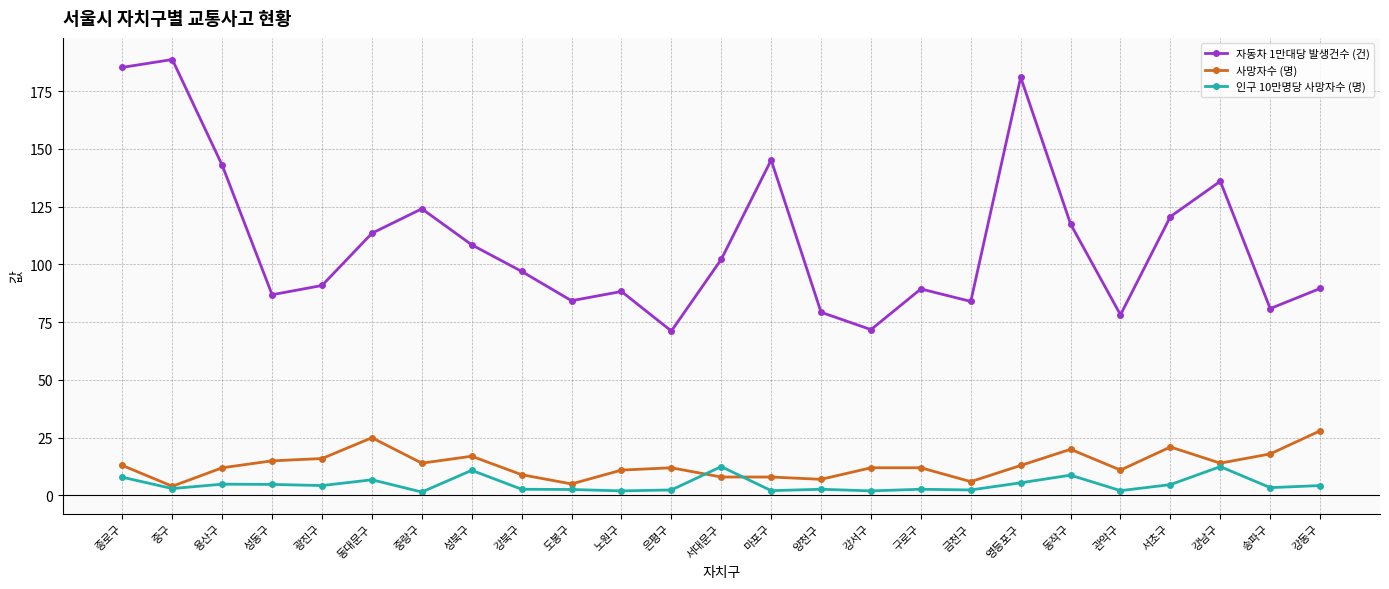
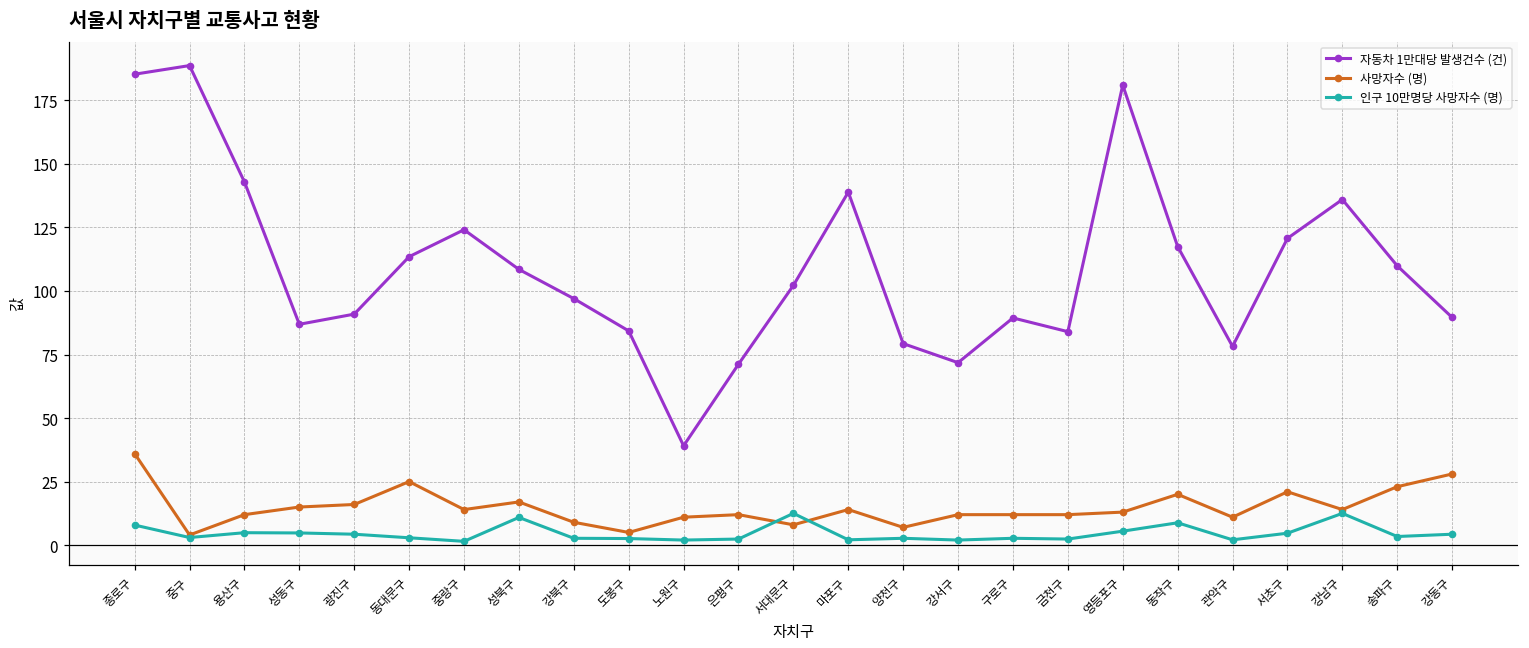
사망자수 (명), 종로구: 13 -> 36
인구 10만명당 사망자수 (명), 동대문구: 7 -> 3
자동차 1만대당 발생건수 (건), 노원구: 88 -> 39
자동차 1만대당 발생건수 (건), 마포구: 145 -> 139
사망자수 (명), 마포구: 8 -> 14
사망자수 (명), 금천구: 6 -> 12
자동차 1만대당 발생건수 (건), 송파구: 81 -> 110
사망자수 (명), 송파구: 18 -> 23
